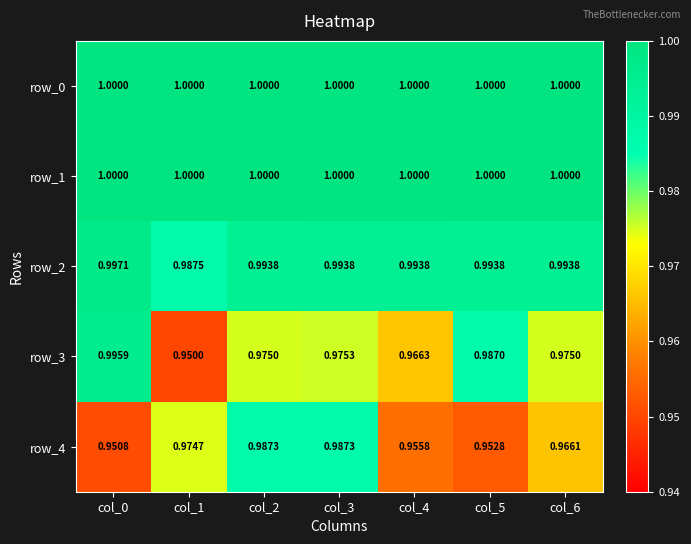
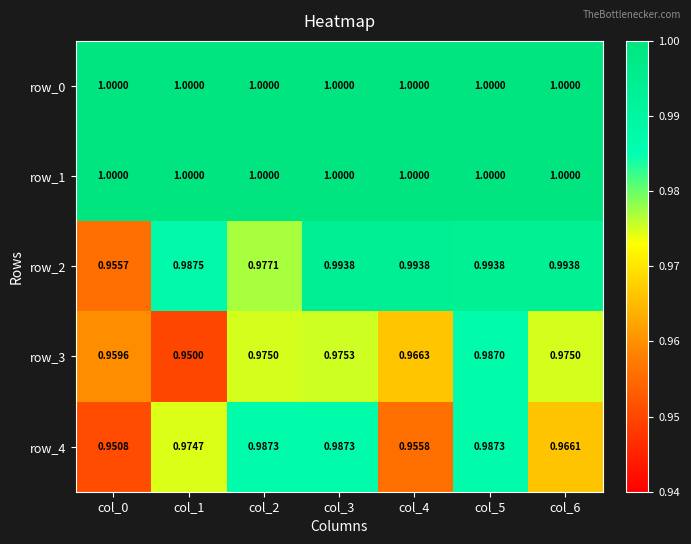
row_2, col_0: 0.9971 -> 0.9557
row_2, col_2: 0.9938 -> 0.9771
row_3, col_0: 0.9959 -> 0.9596
row_4, col_5: 0.9528 -> 0.9873
